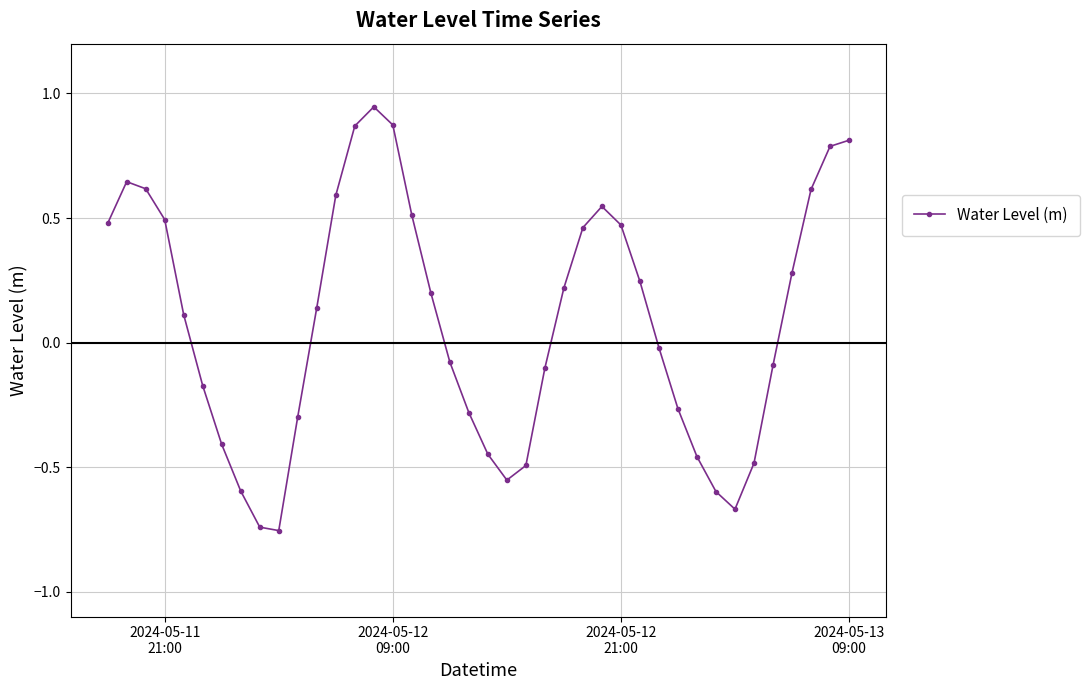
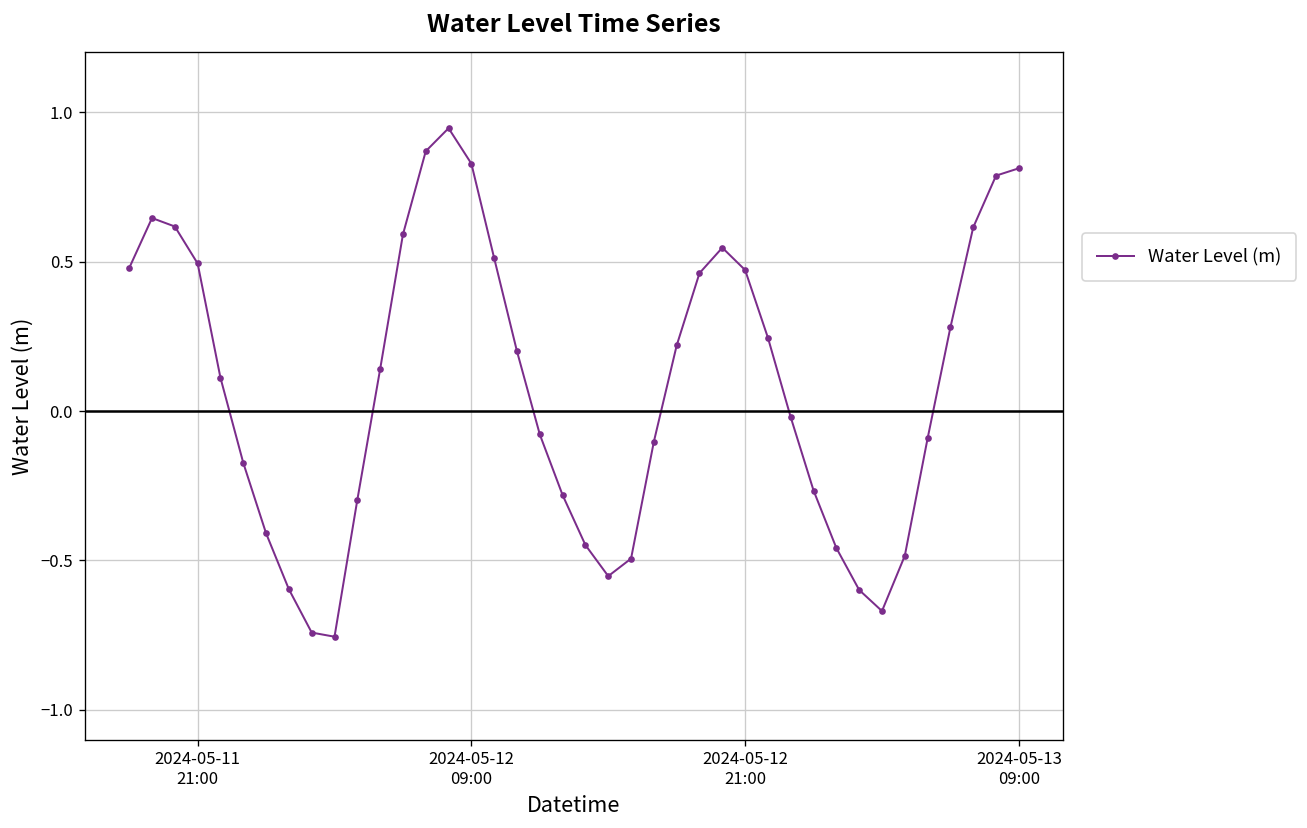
2024-05-12 09:00: 0.87 -> 0.83
